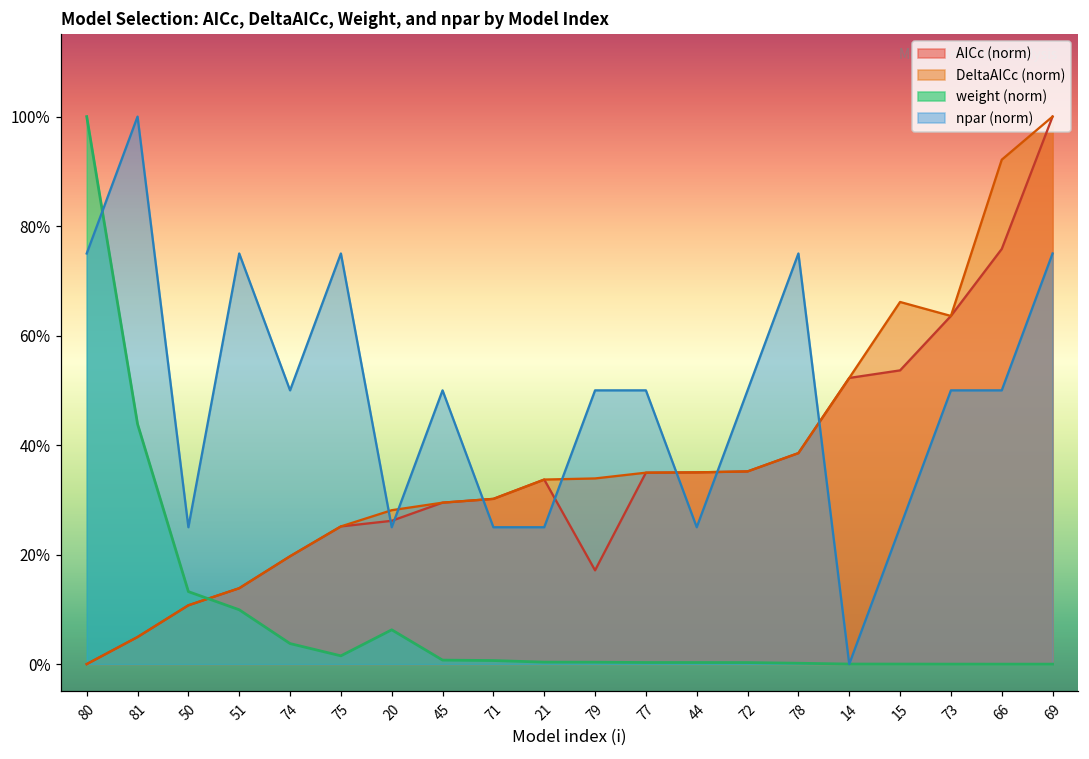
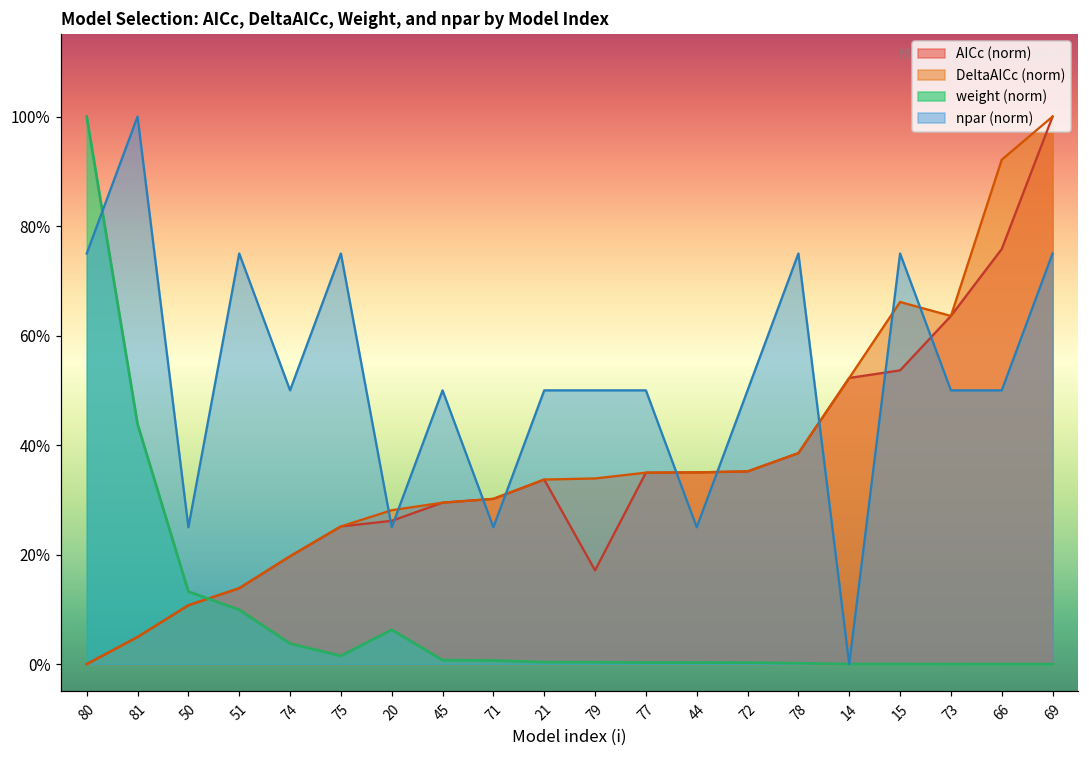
npar (norm), 21: 25% -> 50%
npar (norm), 15: 25% -> 75%
